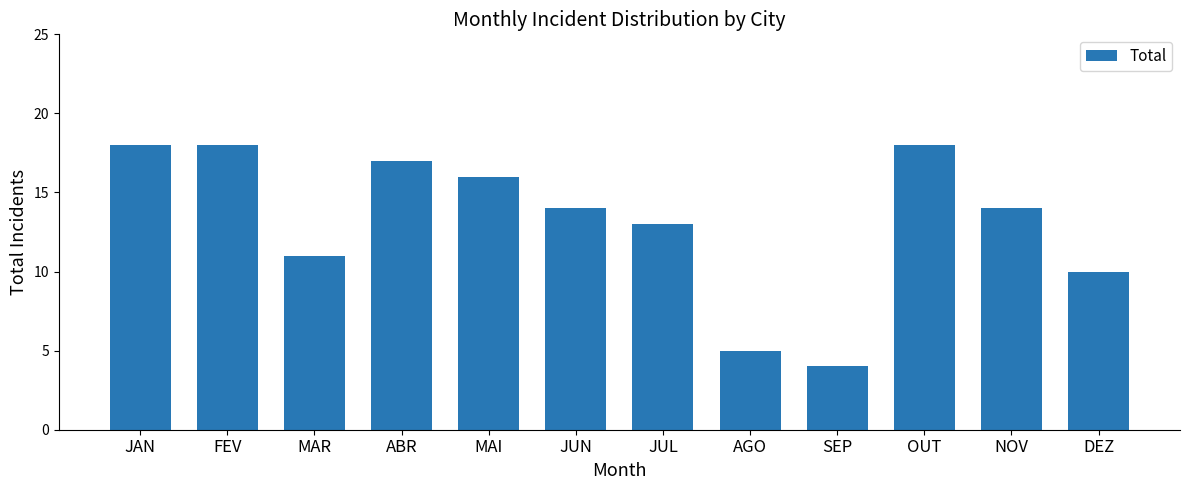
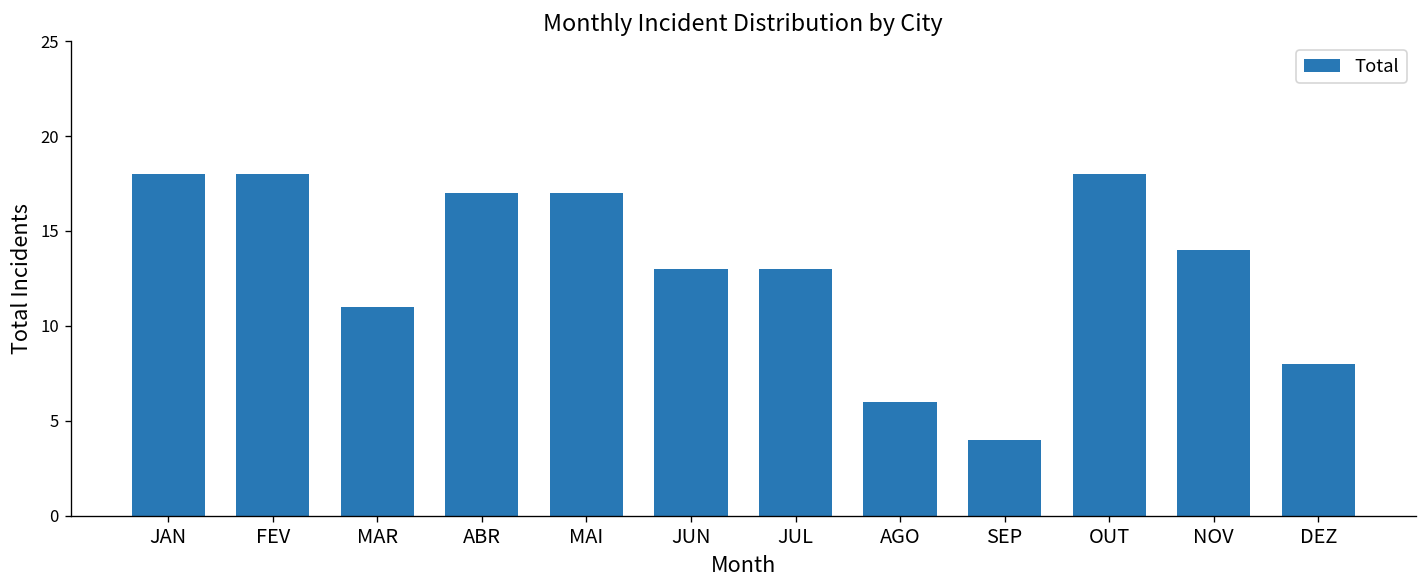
MAI: 16 -> 17
JUN: 14 -> 13
AGO: 5 -> 6
DEZ: 10 -> 8
